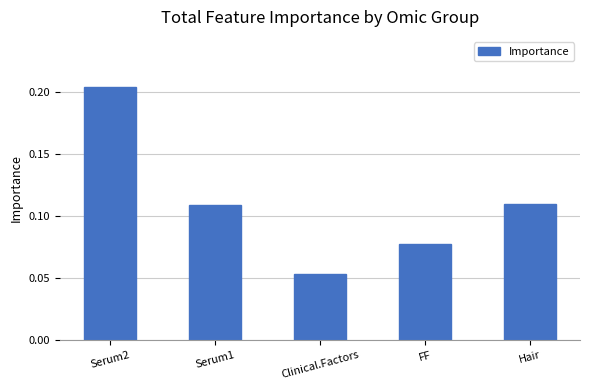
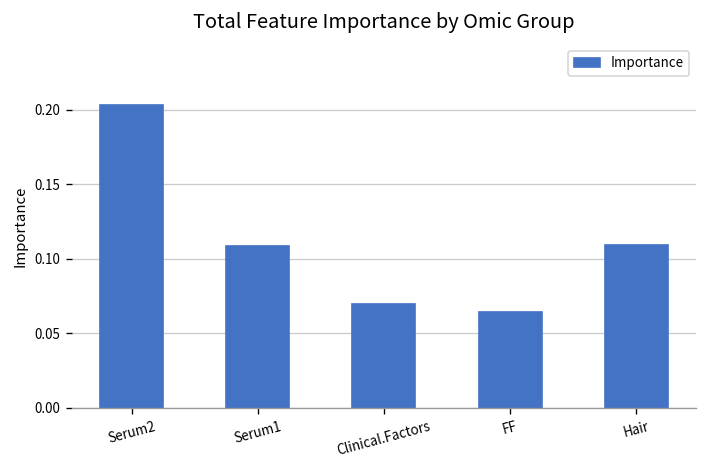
Clinical.Factors: 0.053 -> 0.070
FF: 0.077 -> 0.065
